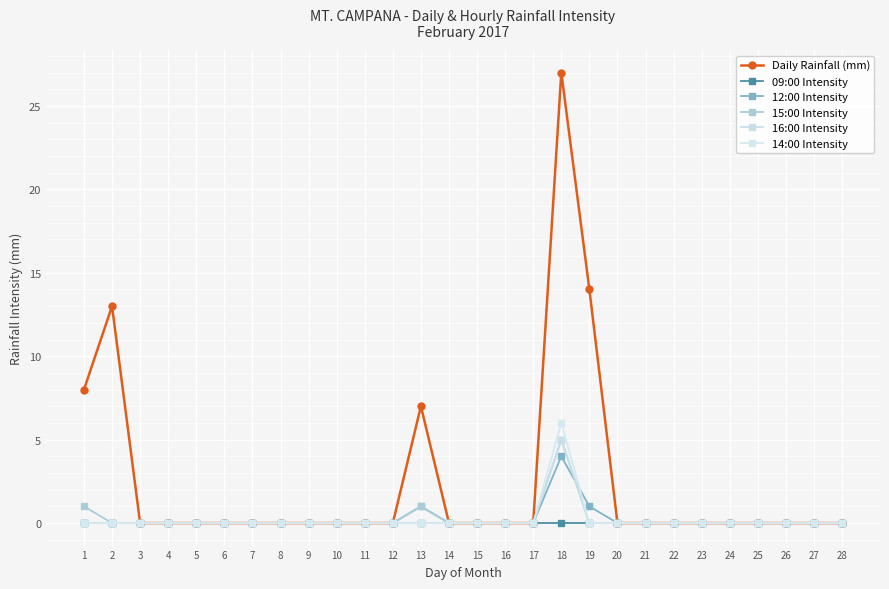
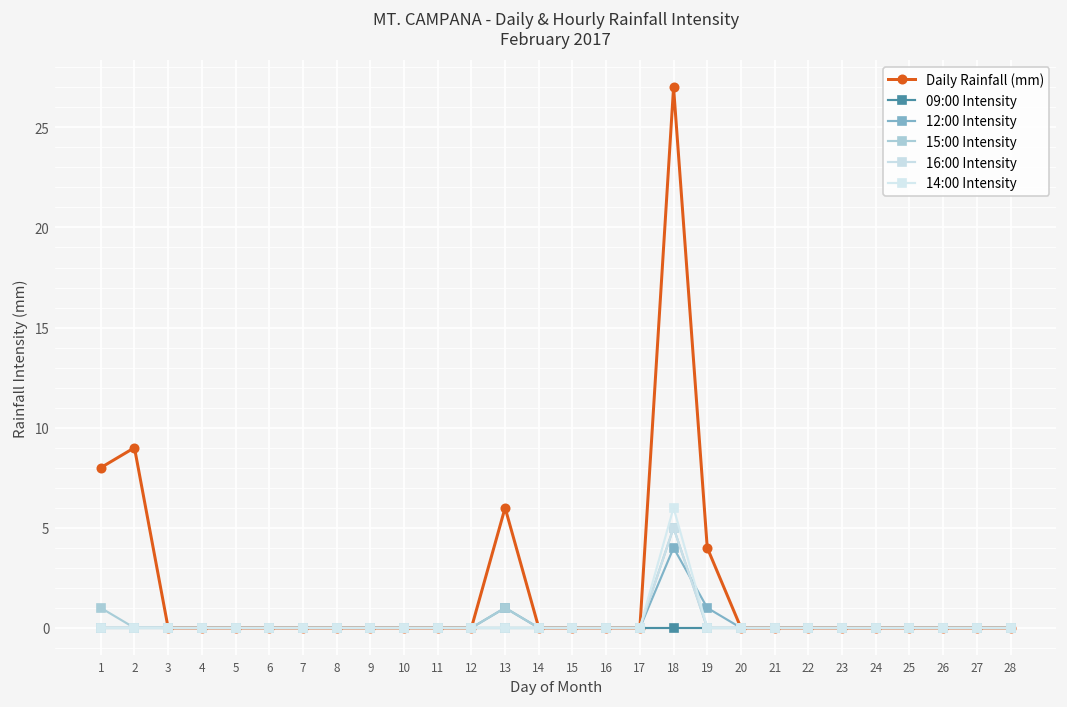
Daily Rainfall (mm), 2: 13 -> 9
Daily Rainfall (mm), 13: 7 -> 6
Daily Rainfall (mm), 19: 14 -> 4
